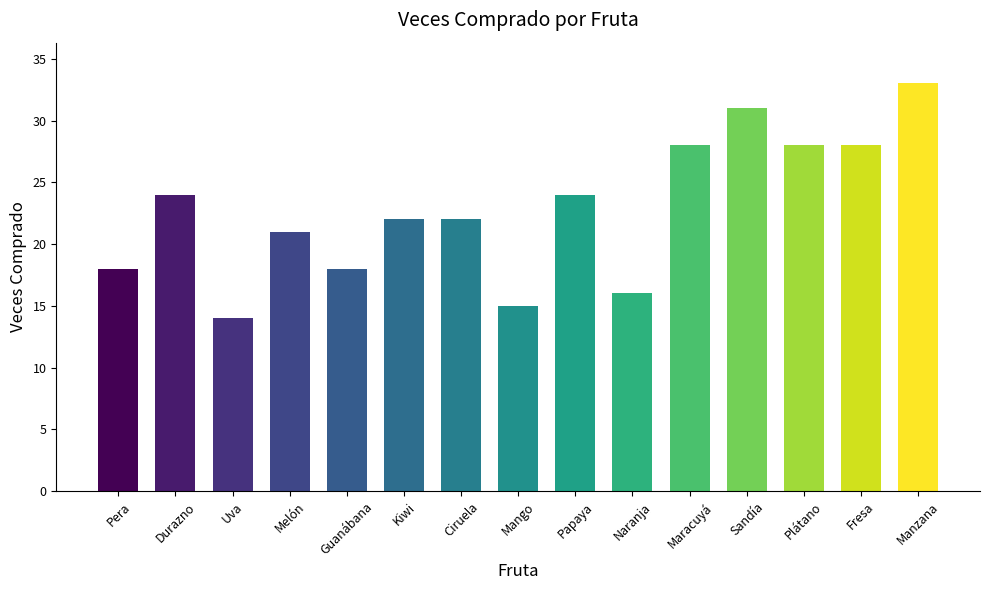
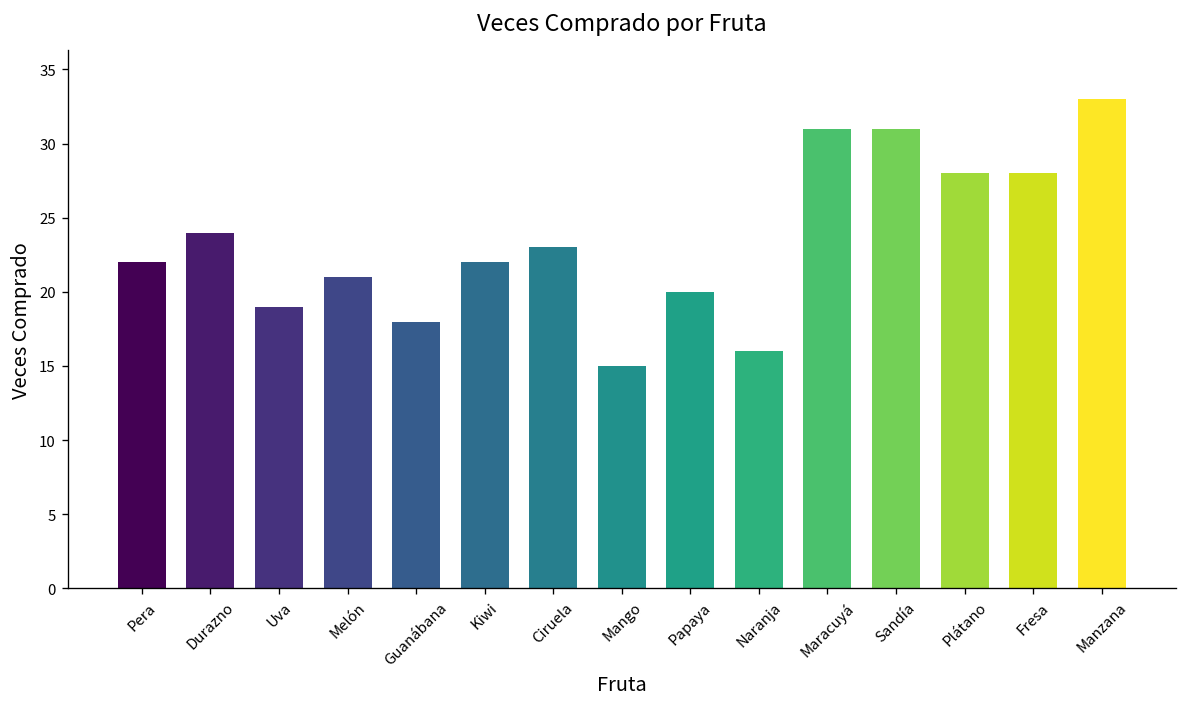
Pera: 18 -> 22
Uva: 14 -> 19
Ciruela: 22 -> 23
Papaya: 24 -> 20
Maracuyá: 28 -> 31
